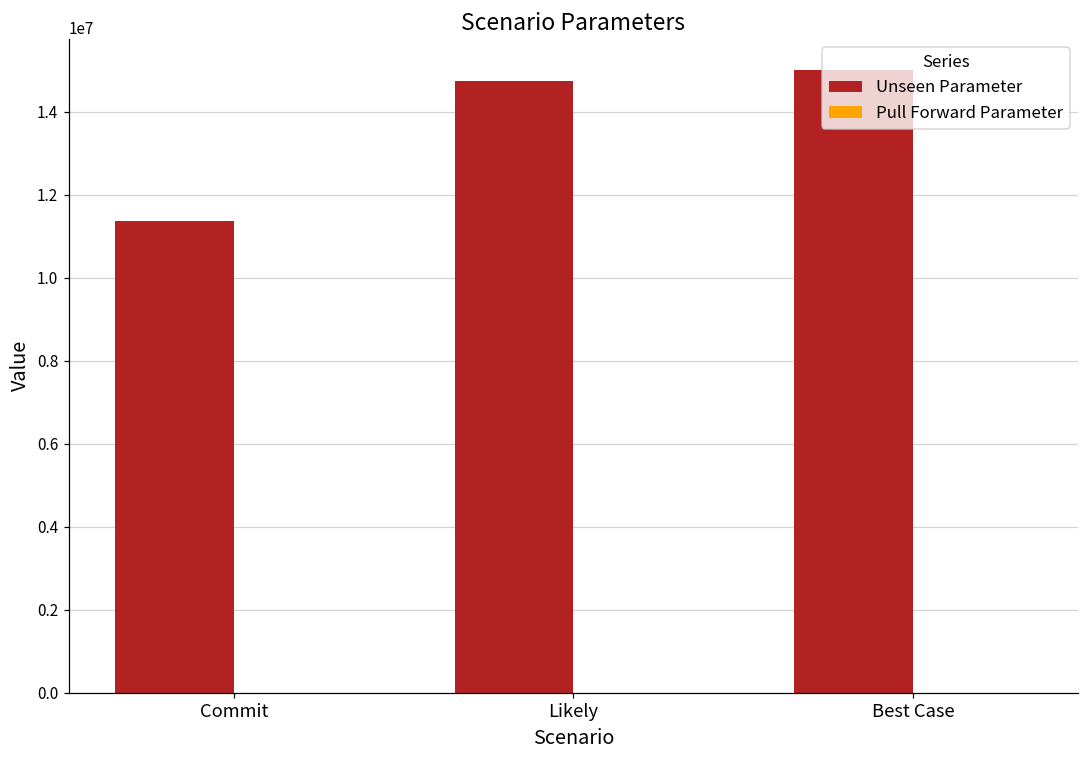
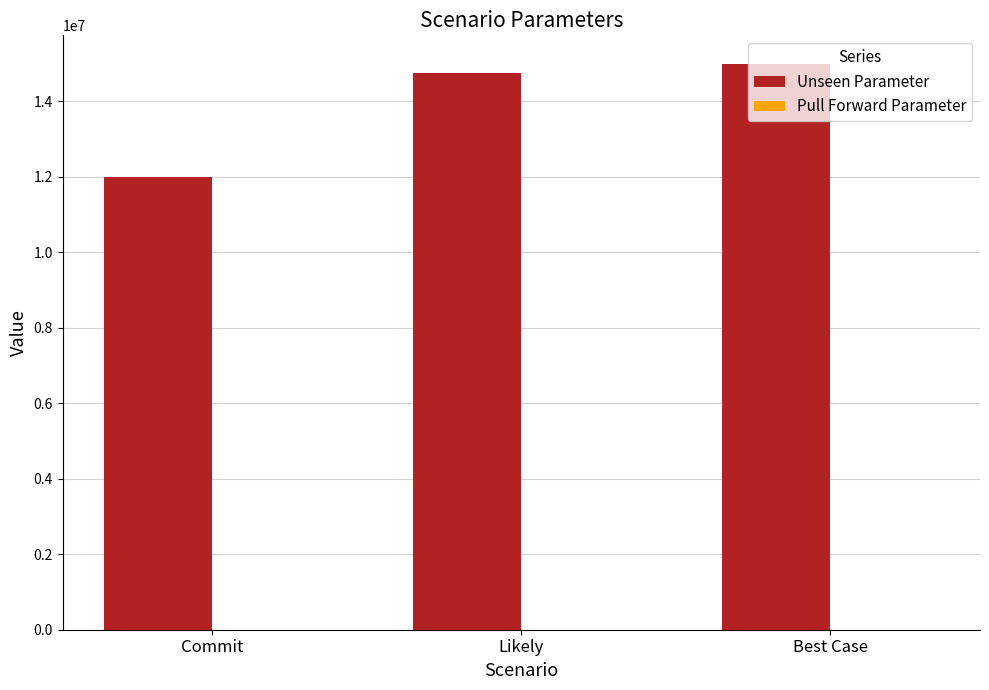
Unseen Parameter, Commit: 11400000 -> 12000000
